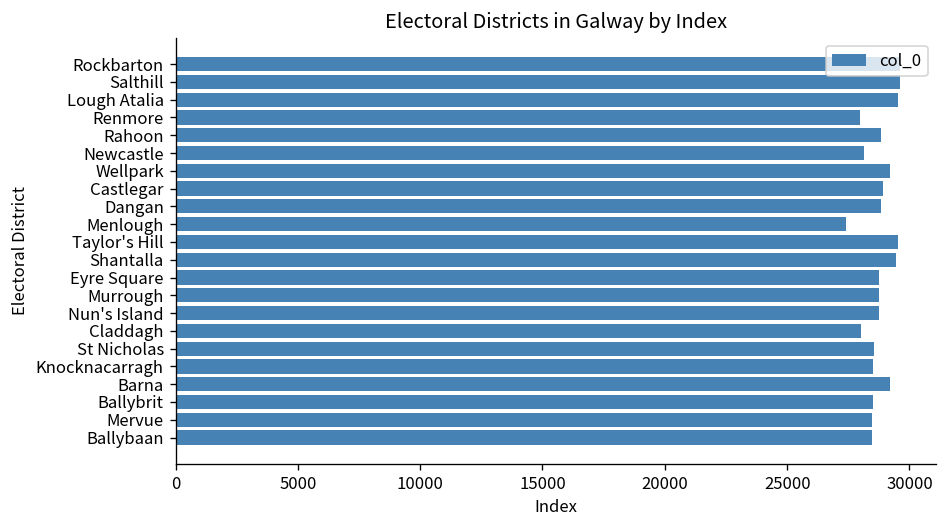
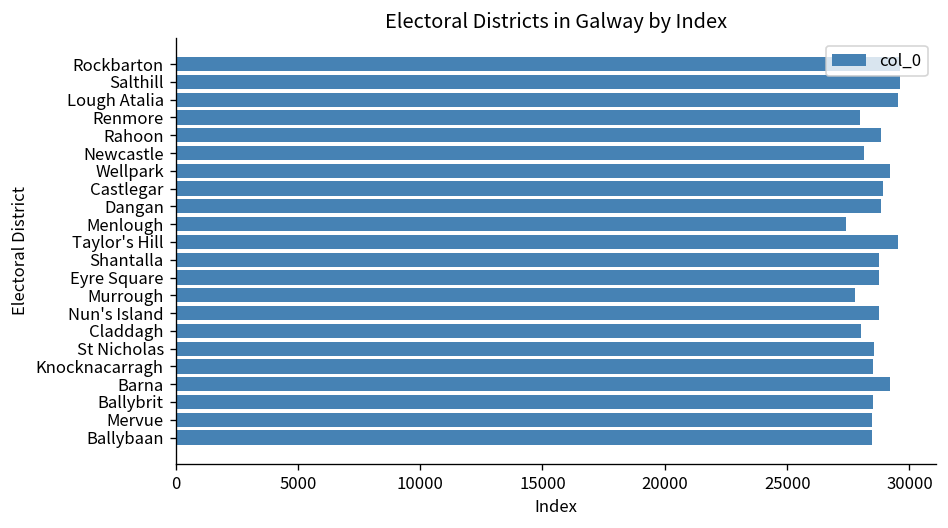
Shantalla: 29400 -> 28800
Murrough: 28800 -> 27800
